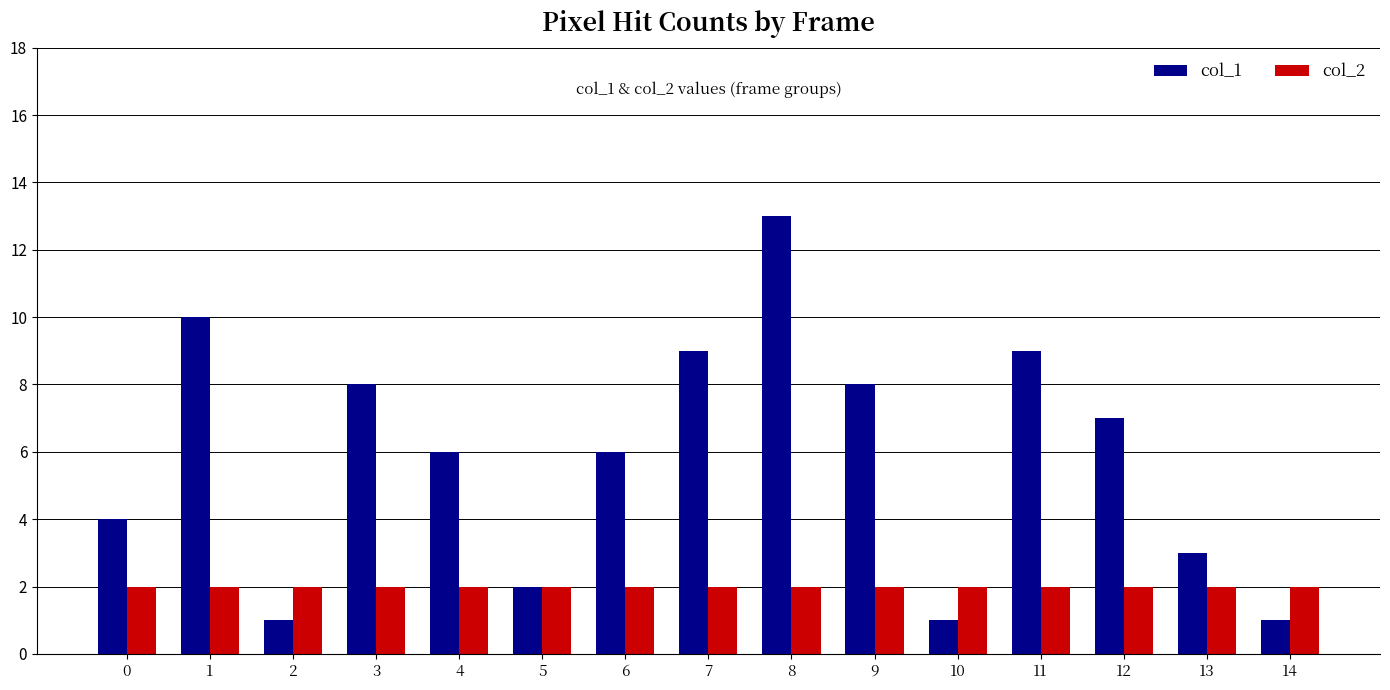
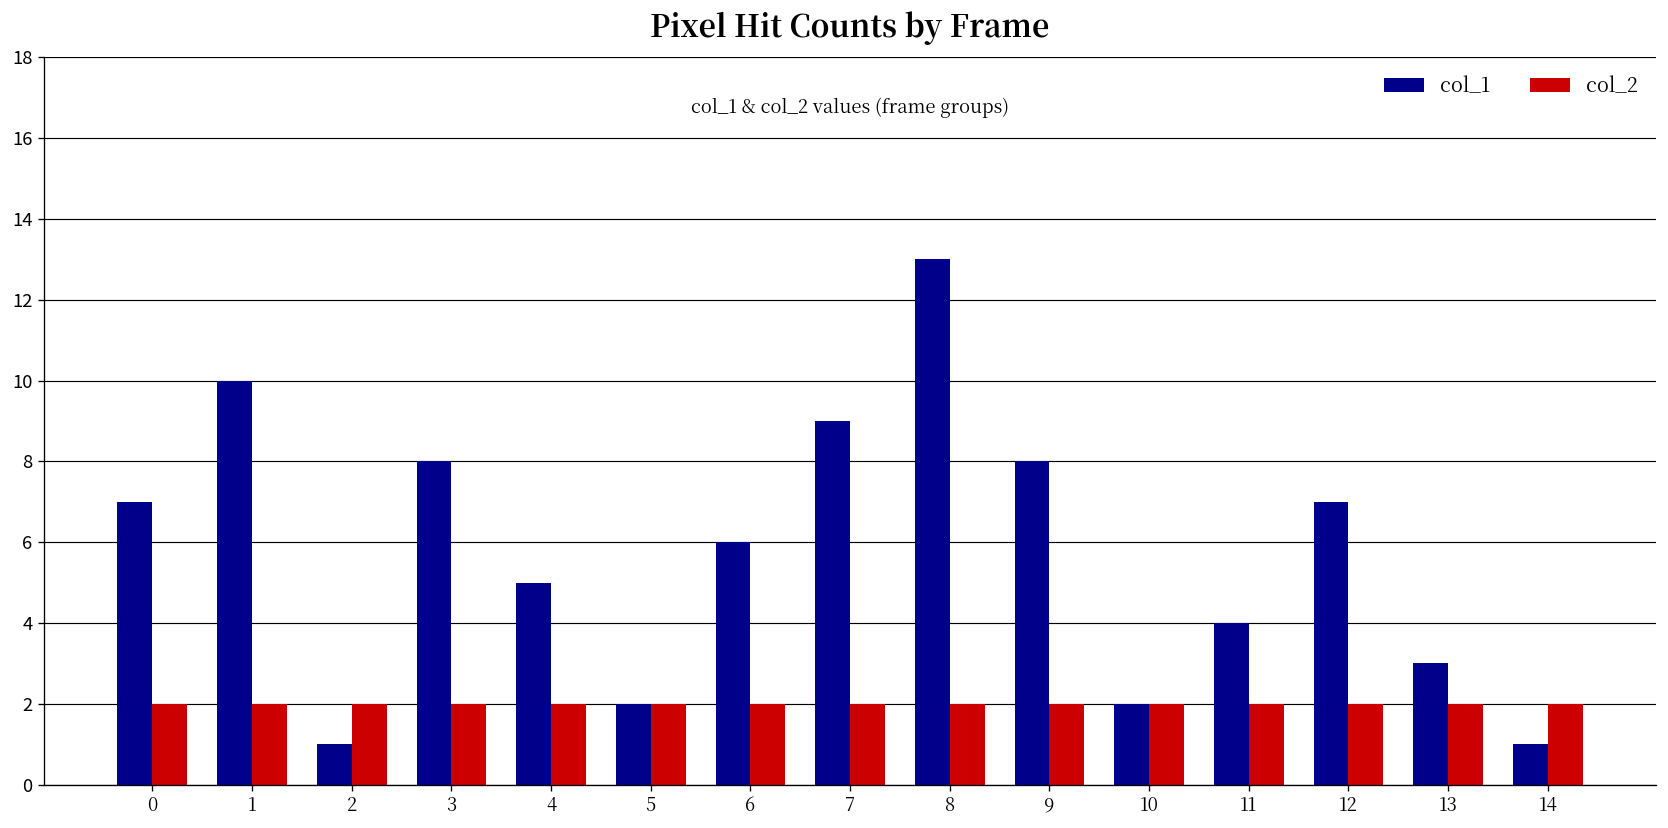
col_1, 0: 4 -> 7
col_1, 4: 6 -> 5
col_1, 10: 1 -> 2
col_1, 11: 9 -> 4
